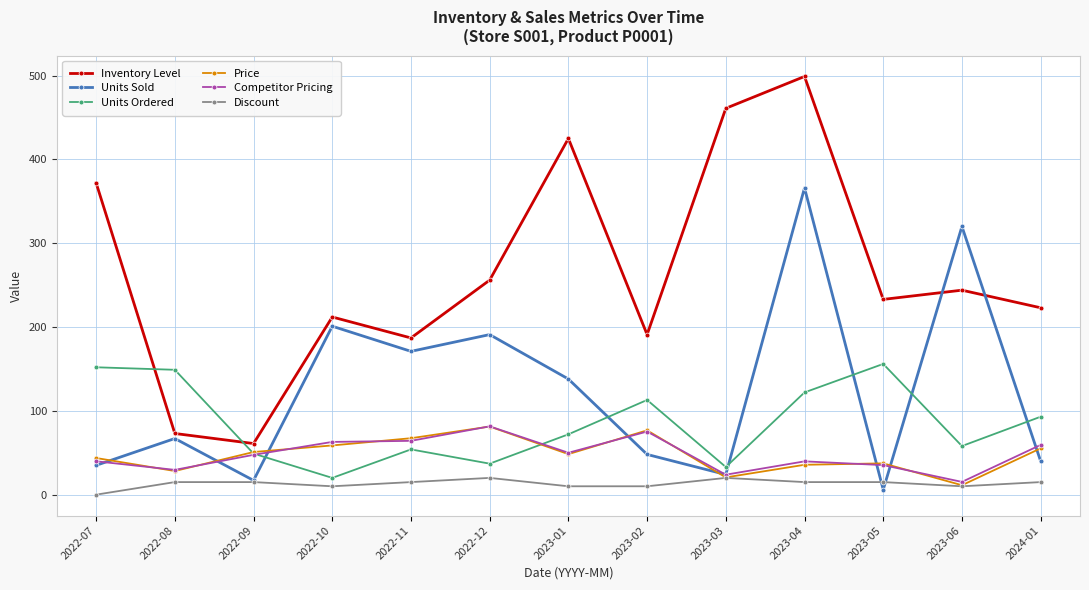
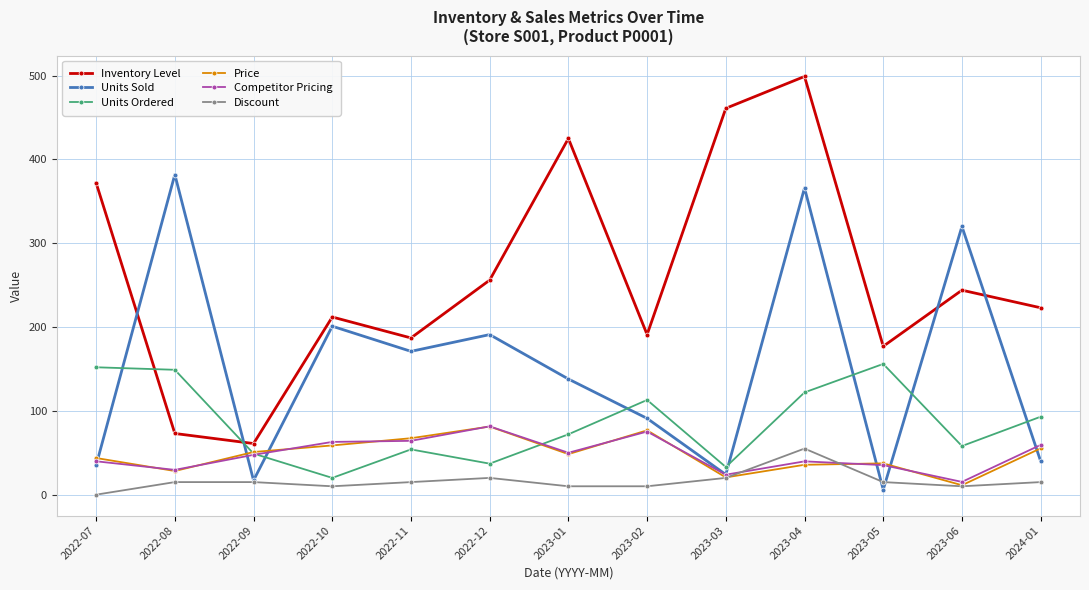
Units Sold, 2022-08: 70 -> 380
Units Sold, 2023-02: 50 -> 90
Discount, 2023-04: 20 -> 60
Inventory Level, 2023-05: 230 -> 180
